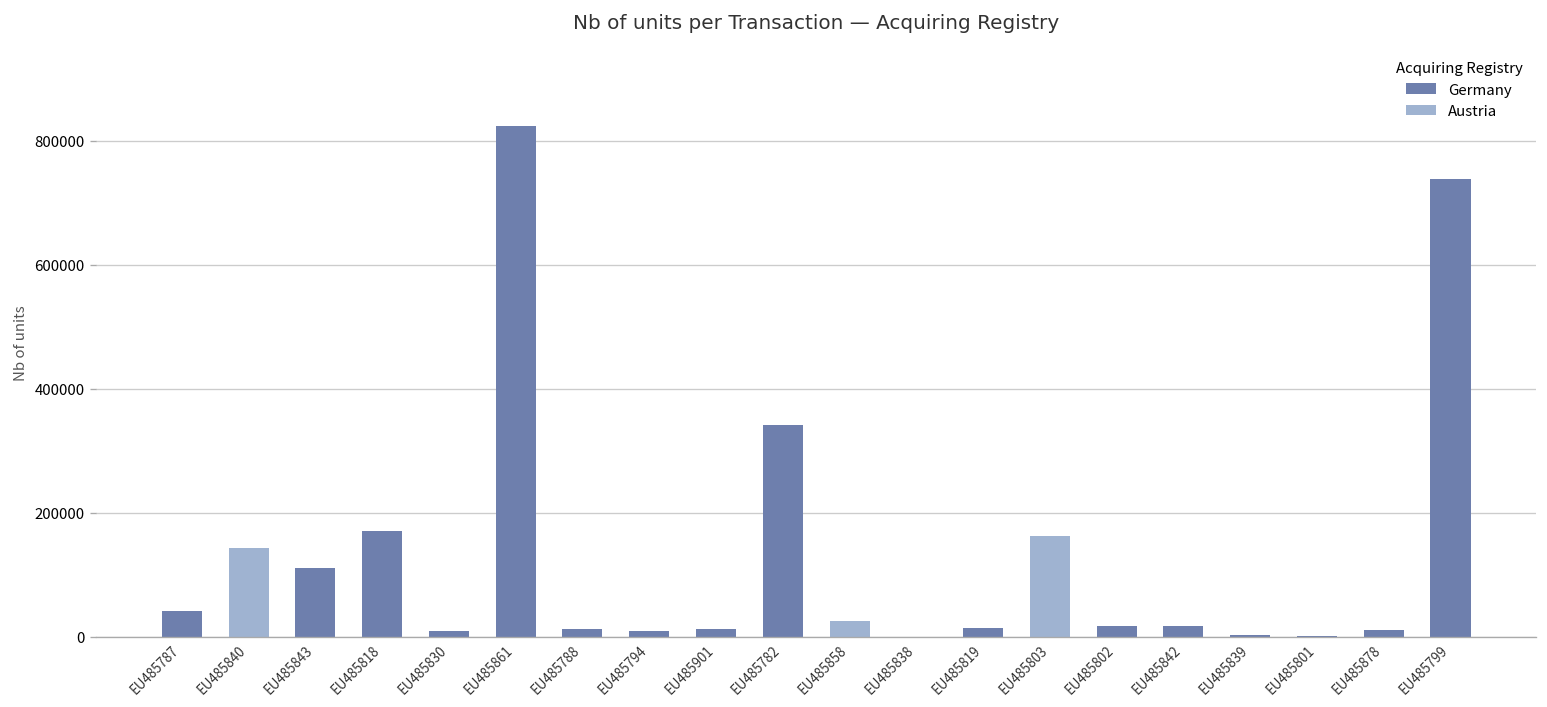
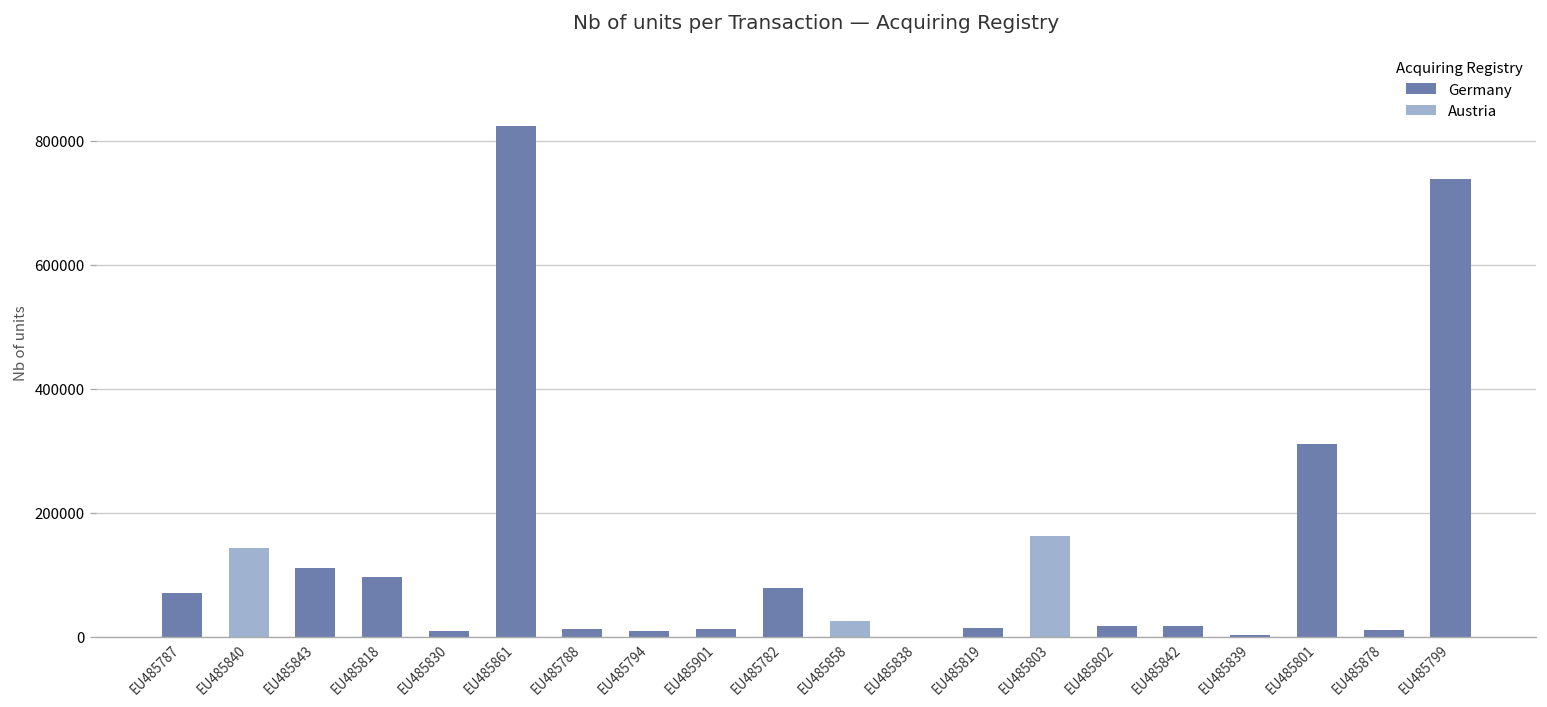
EU485787: 40000 -> 70000
EU485818: 170000 -> 100000
EU485782: 340000 -> 80000
EU485801: 0 -> 310000
